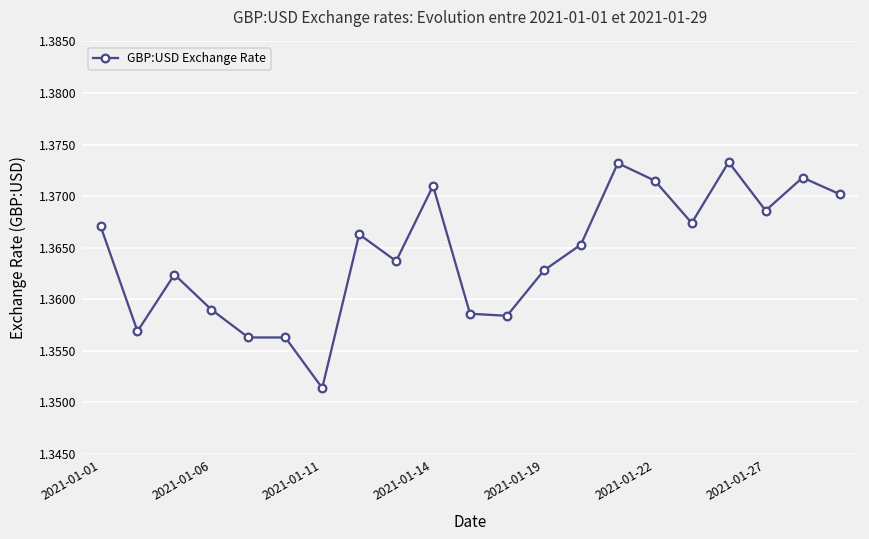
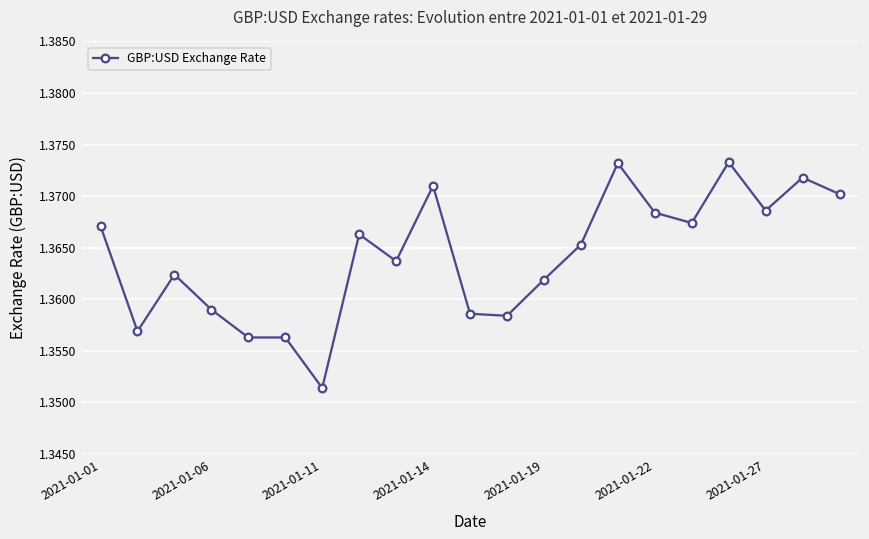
2021-01-19: 1.363 -> 1.362
2021-01-22: 1.372 -> 1.368
